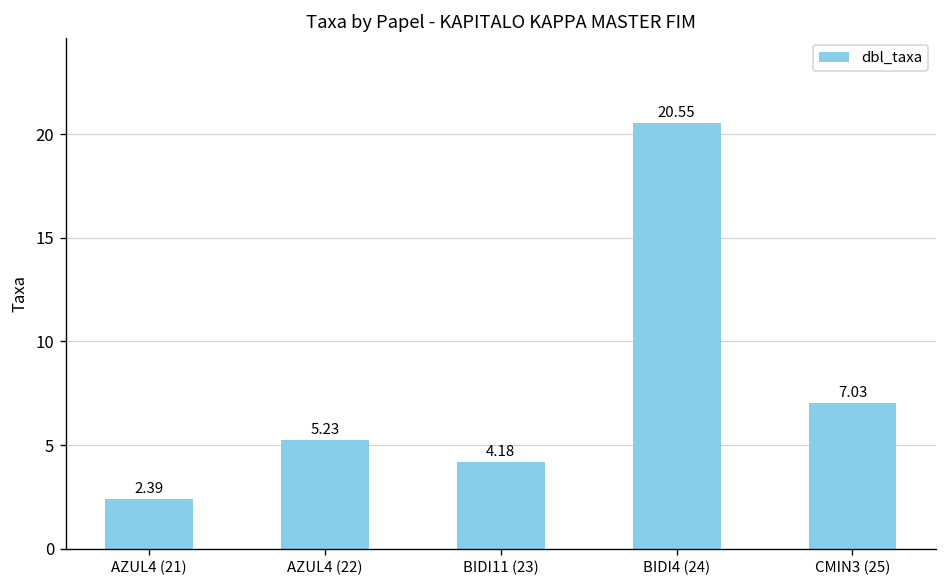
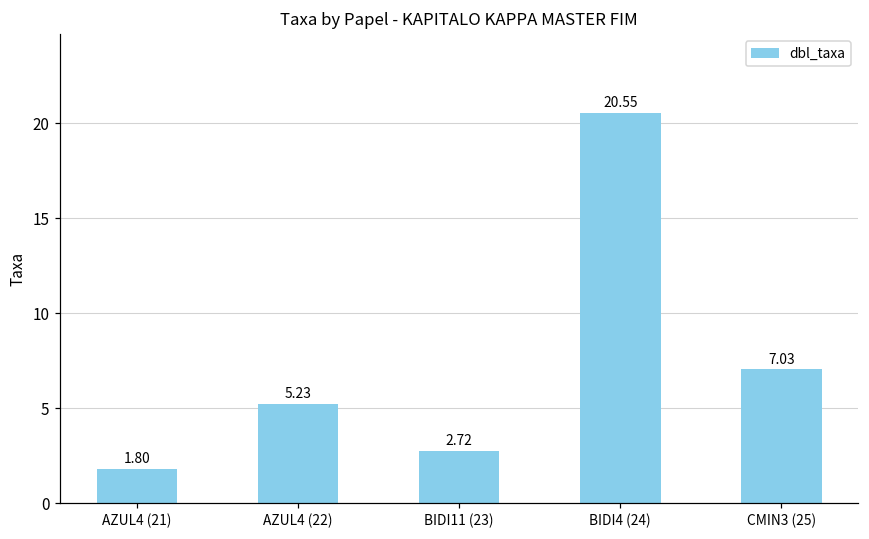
AZUL4 (21): 2.39 -> 1.80
BIDI11 (23): 4.18 -> 2.72
